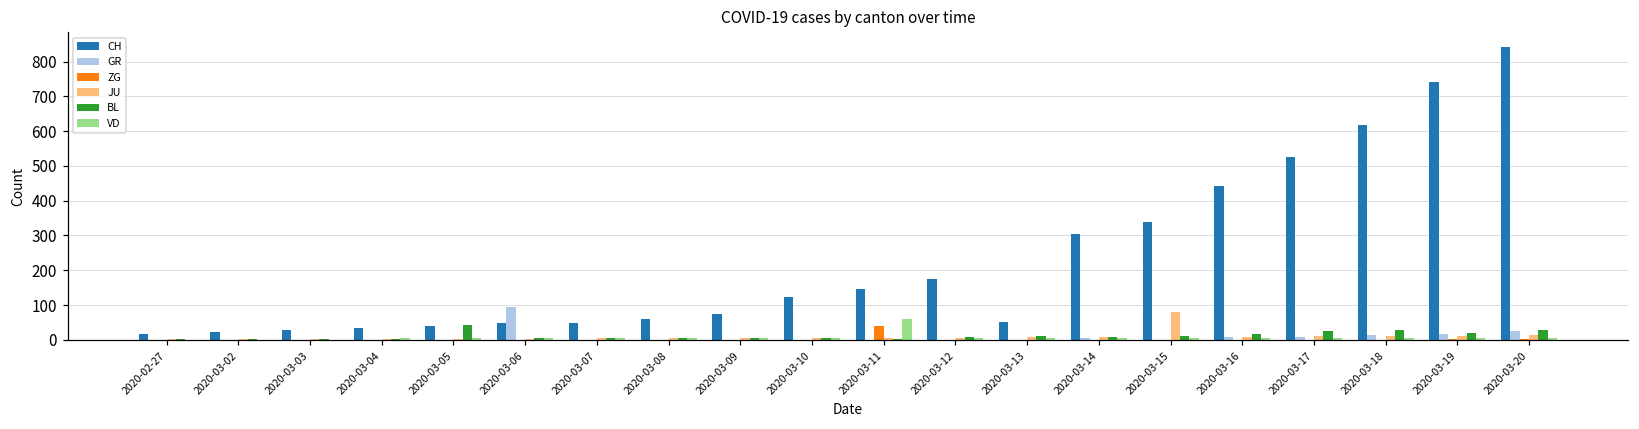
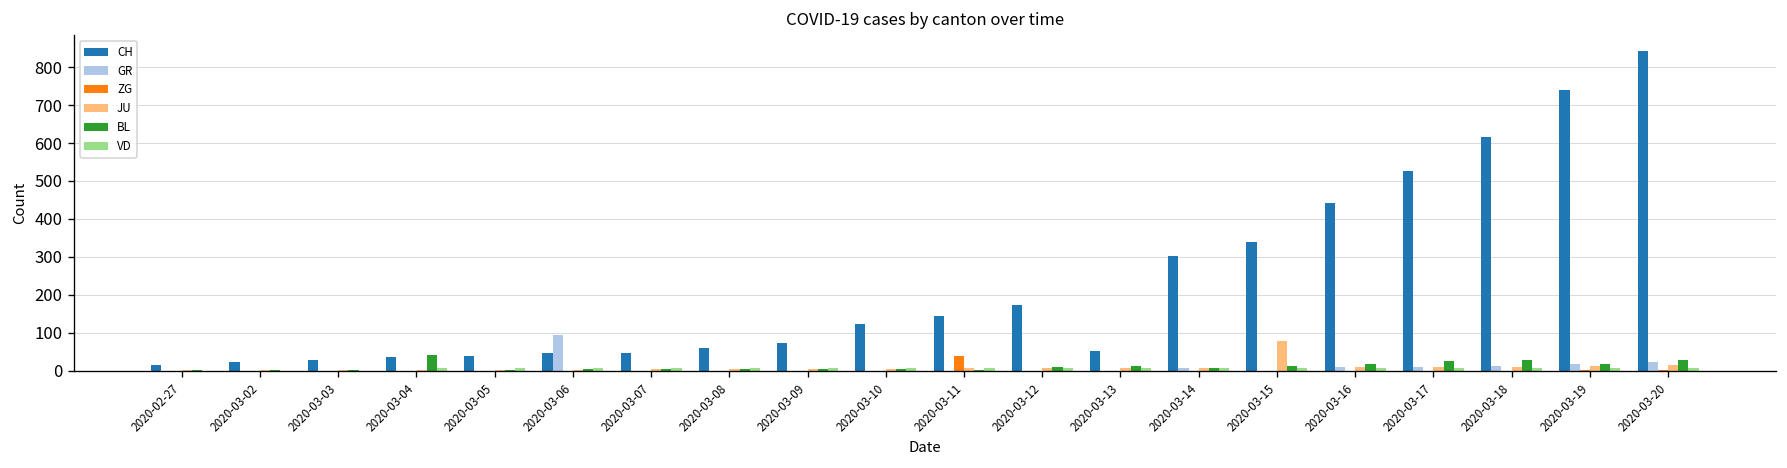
BL, 2020-03-04: 0 -> 40
BL, 2020-03-05: 40 -> 0
VD, 2020-03-11: 60 -> 10
